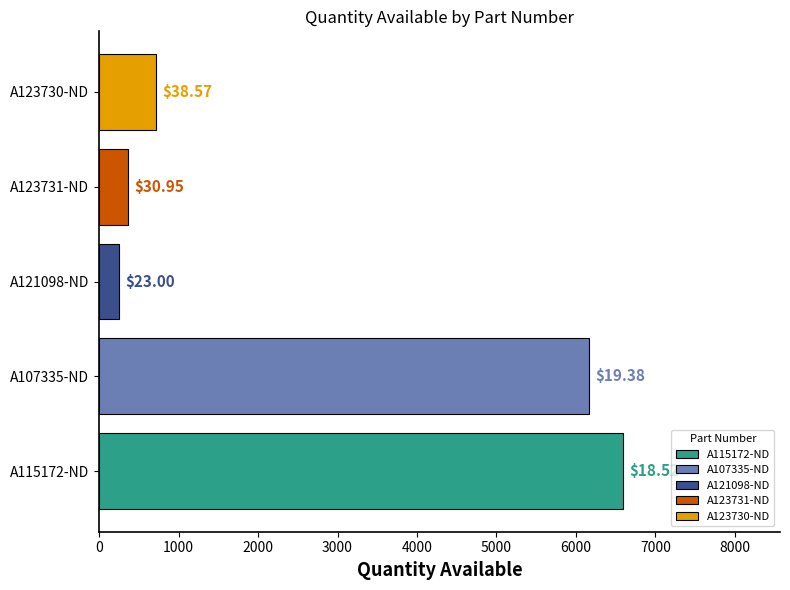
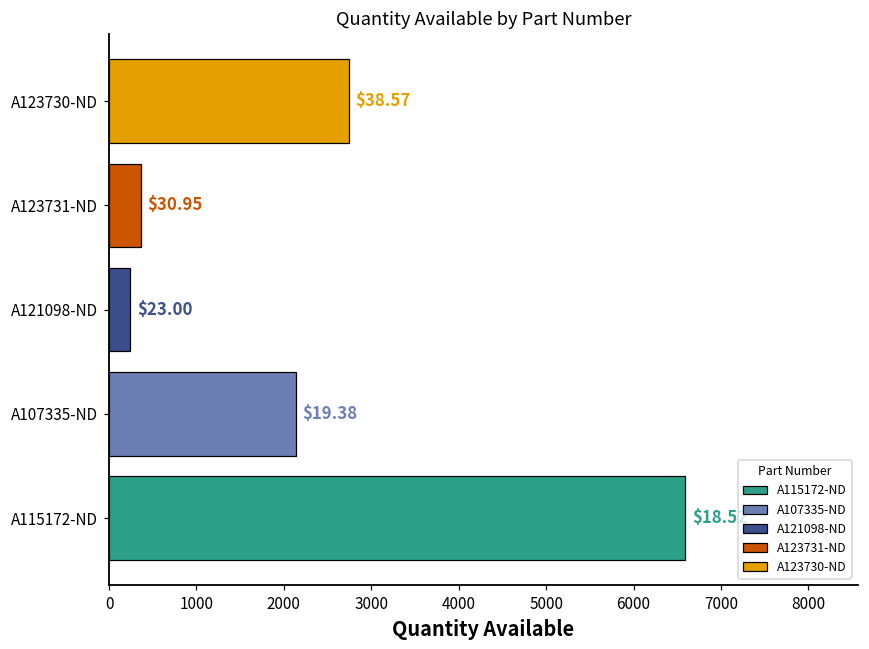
A123730-ND: 700 -> 2700
A107335-ND: 6200 -> 2100
